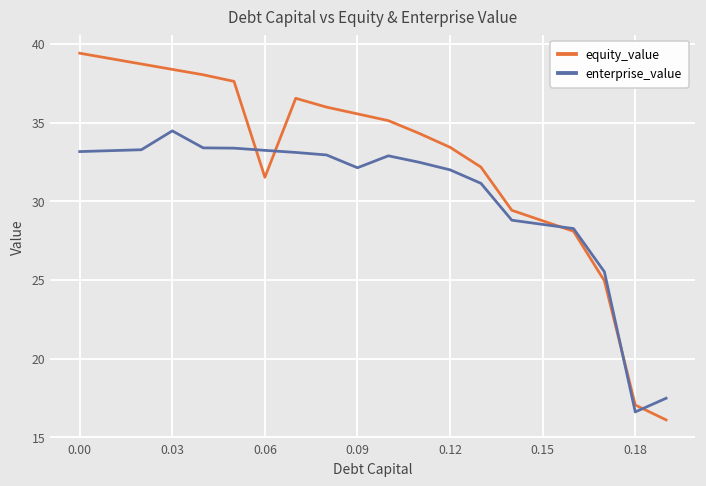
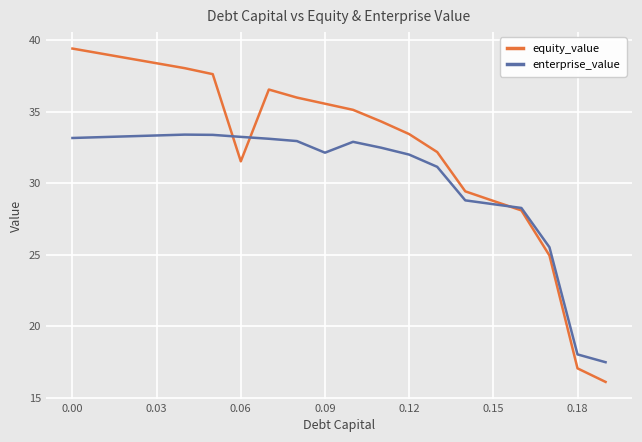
enterprise_value, 0.03: 34.5 -> 33.3
enterprise_value, 0.18: 16.6 -> 18.0
